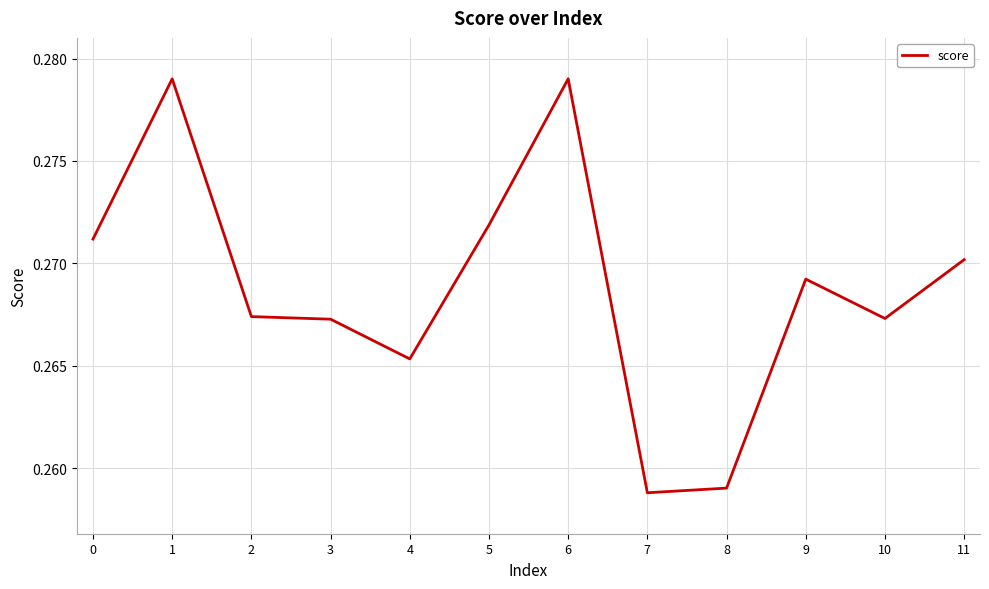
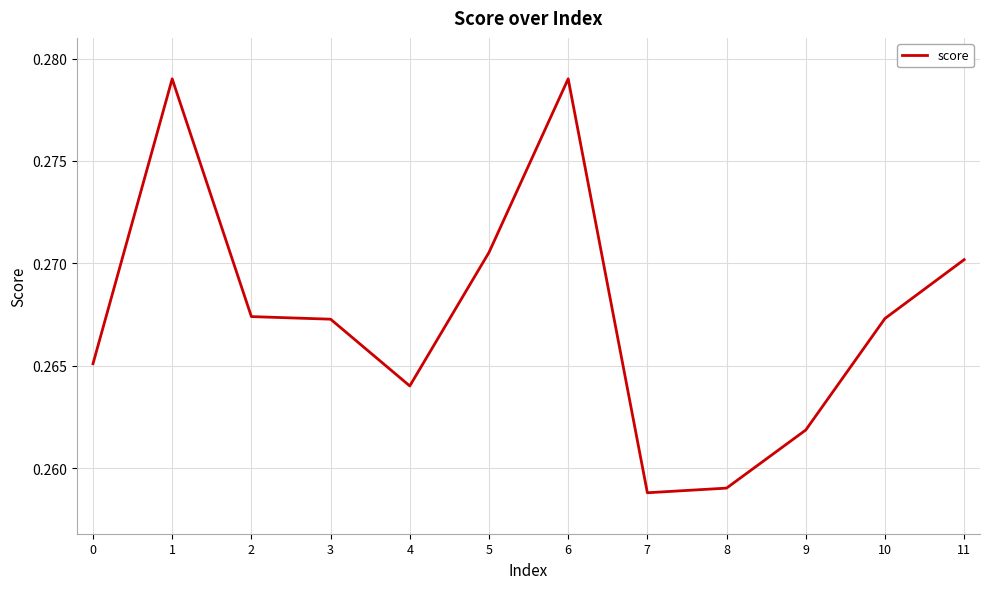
0: 0.2712 -> 0.2651
4: 0.2653 -> 0.2640
5: 0.2719 -> 0.2705
9: 0.2692 -> 0.2619
